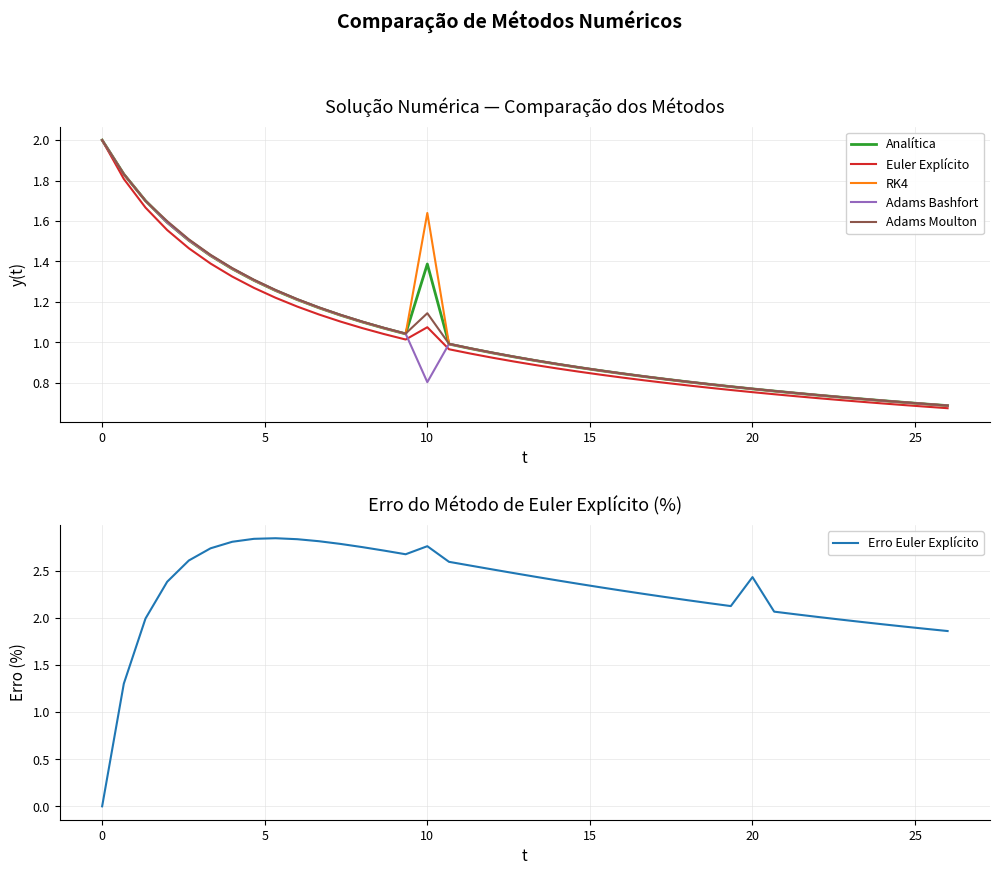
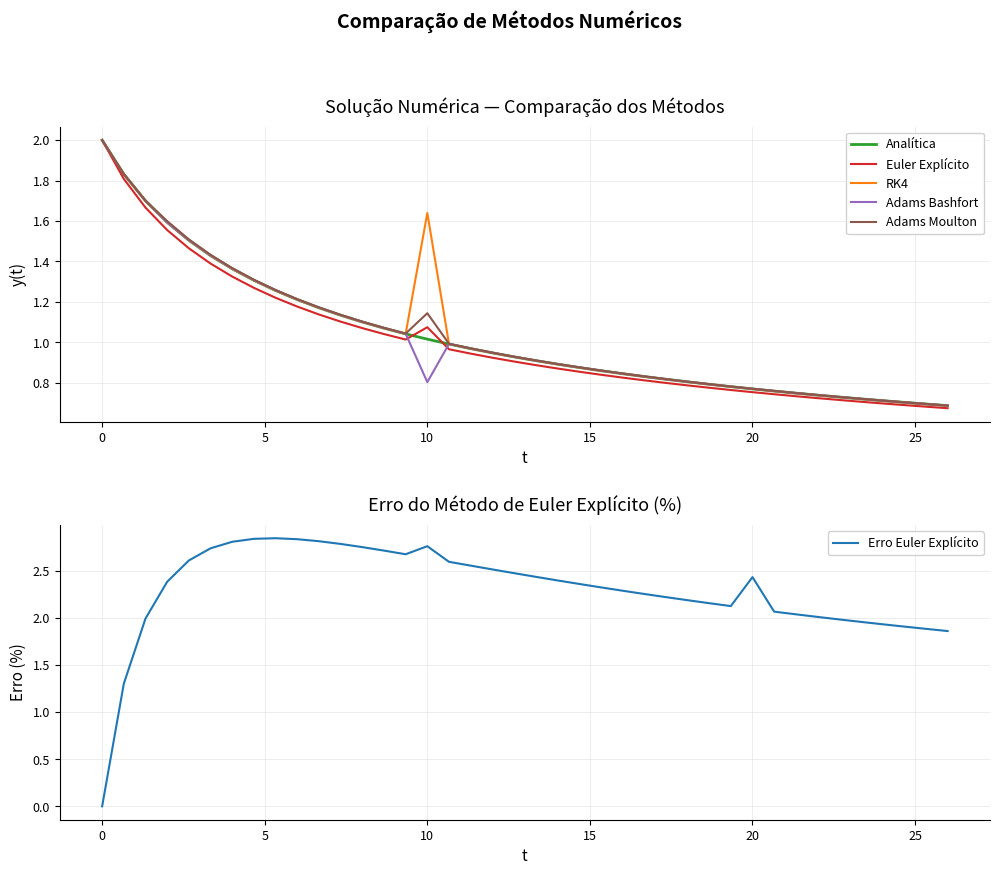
Solução Numérica — Comparação dos Métodos, Analítica, 10: 1.39 -> 1.02
